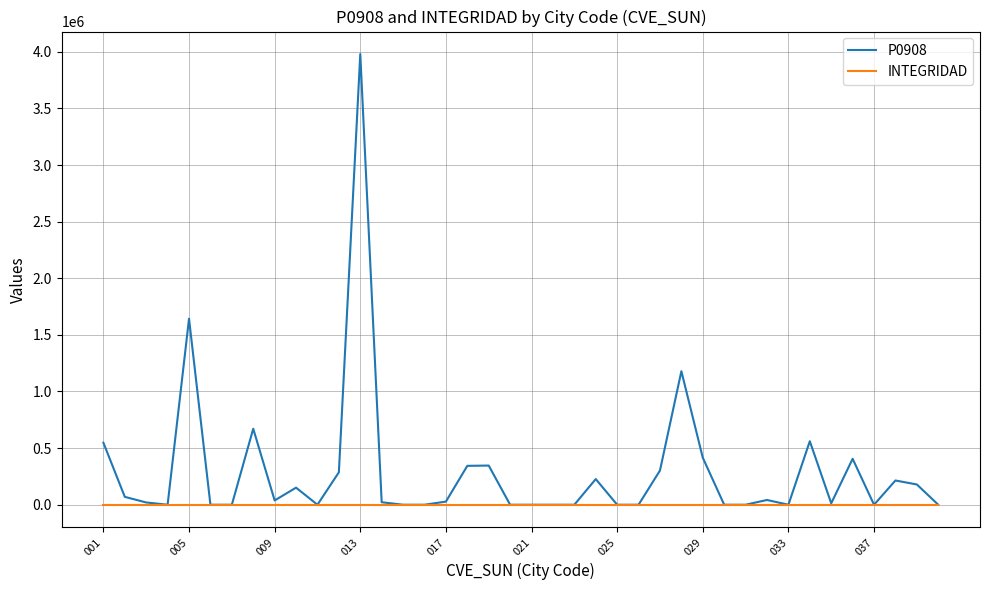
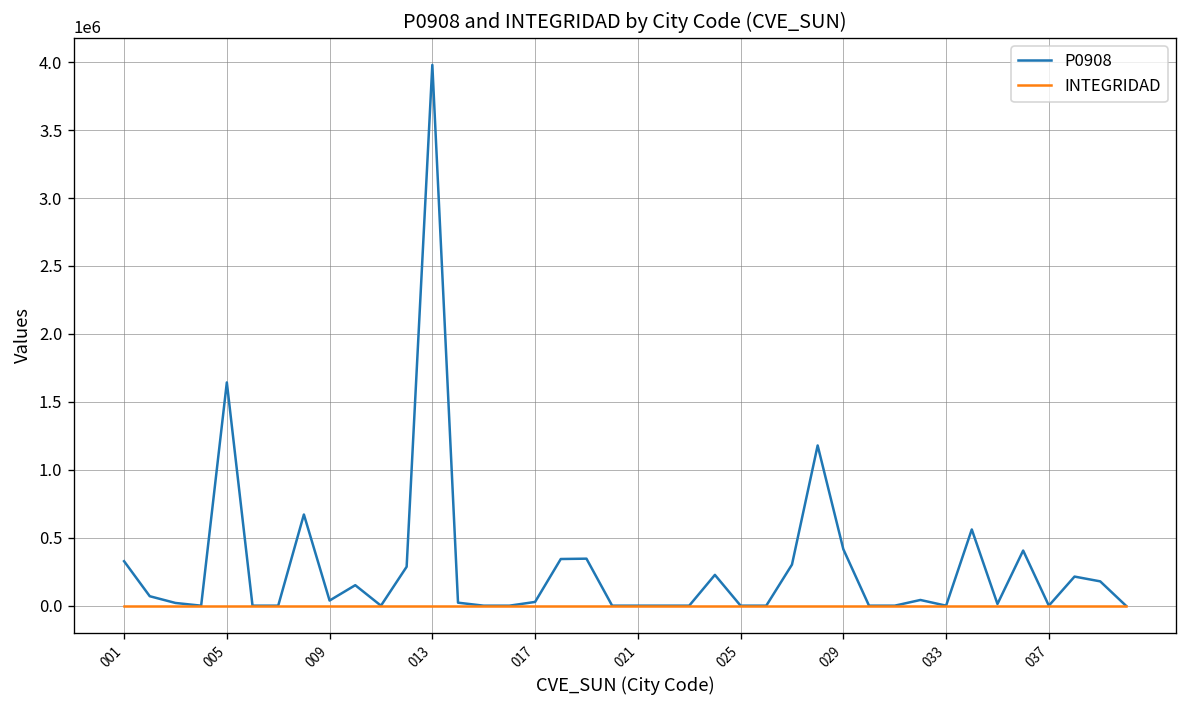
P0908, 001: 550000 -> 330000
